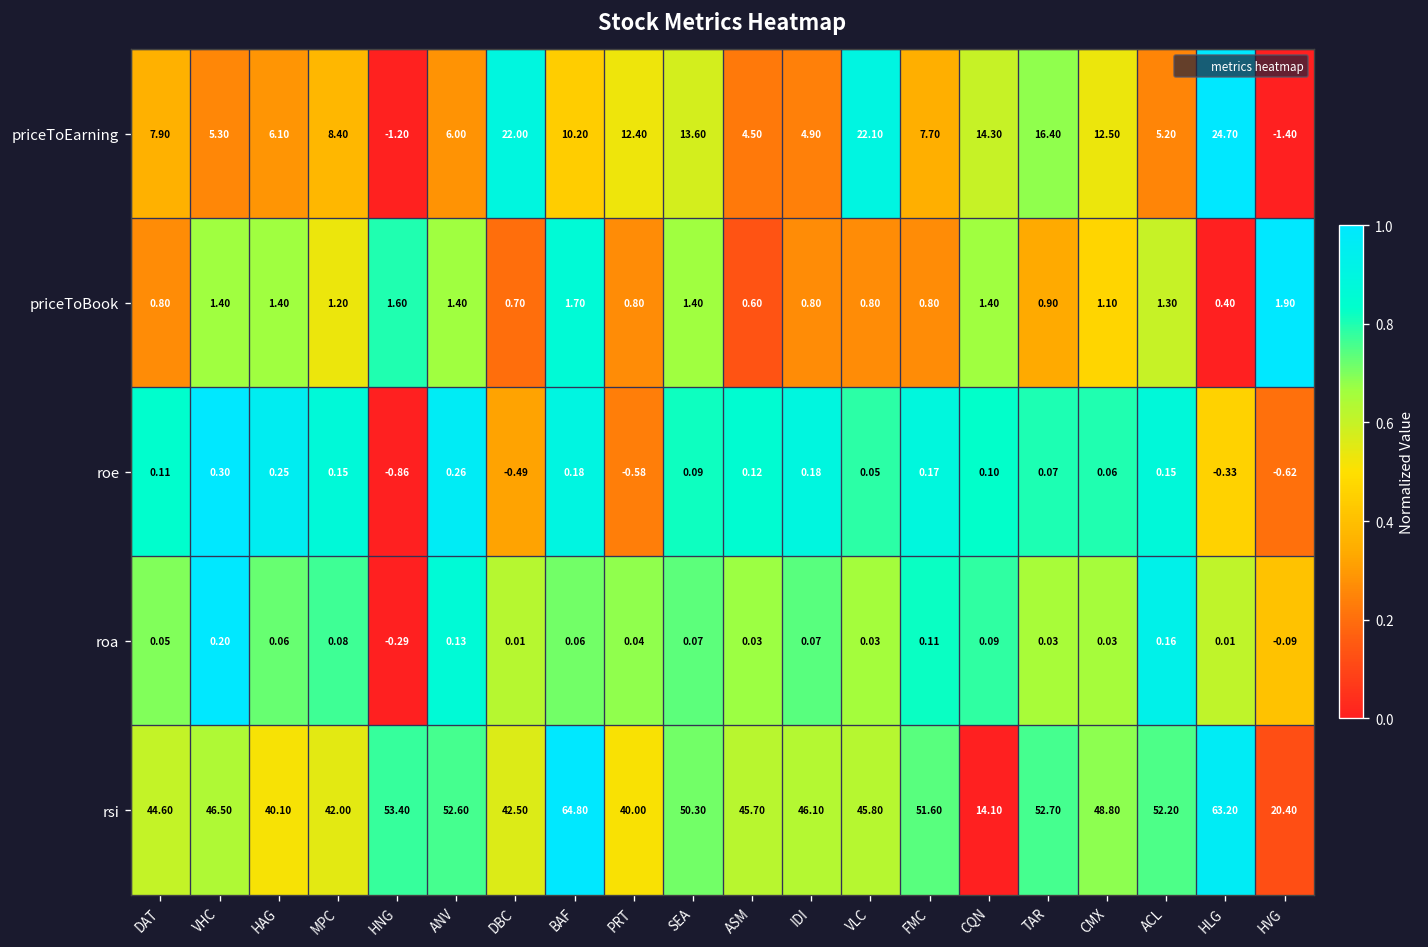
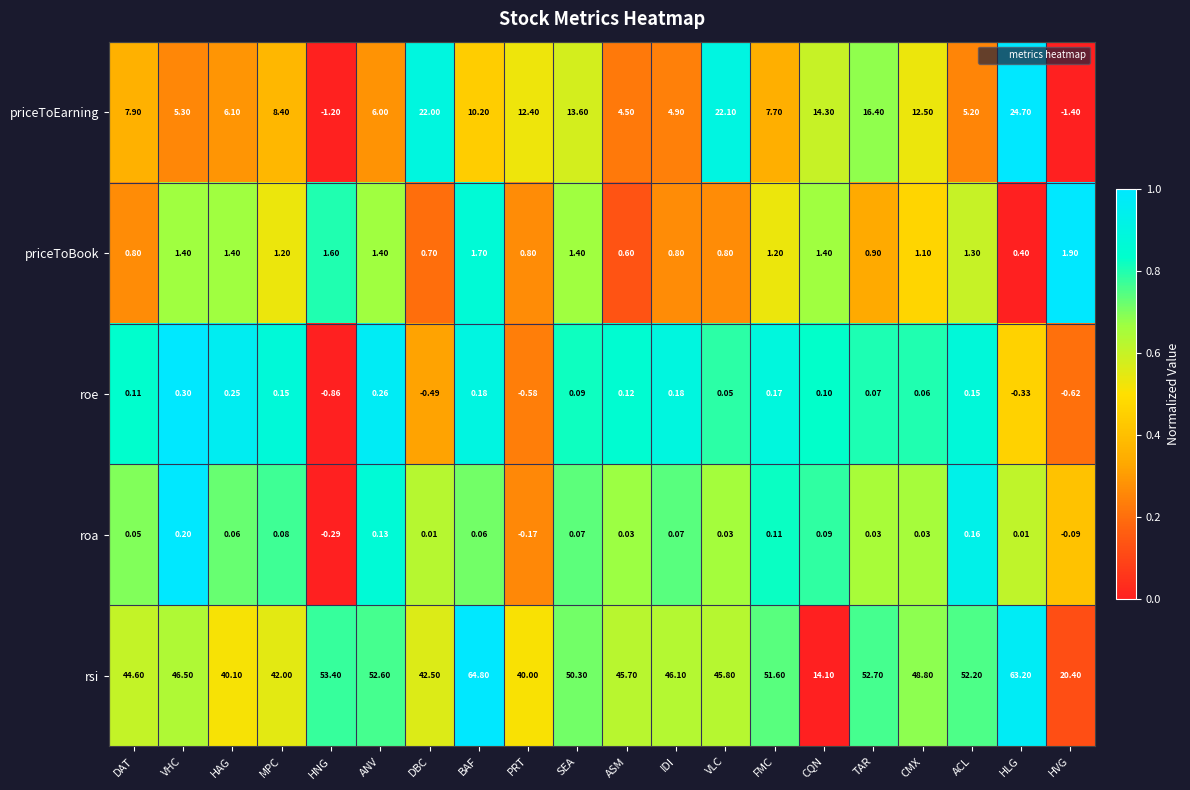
priceToBook, FMC: 0.80 -> 1.20
roa, PRT: 0.04 -> -0.17
